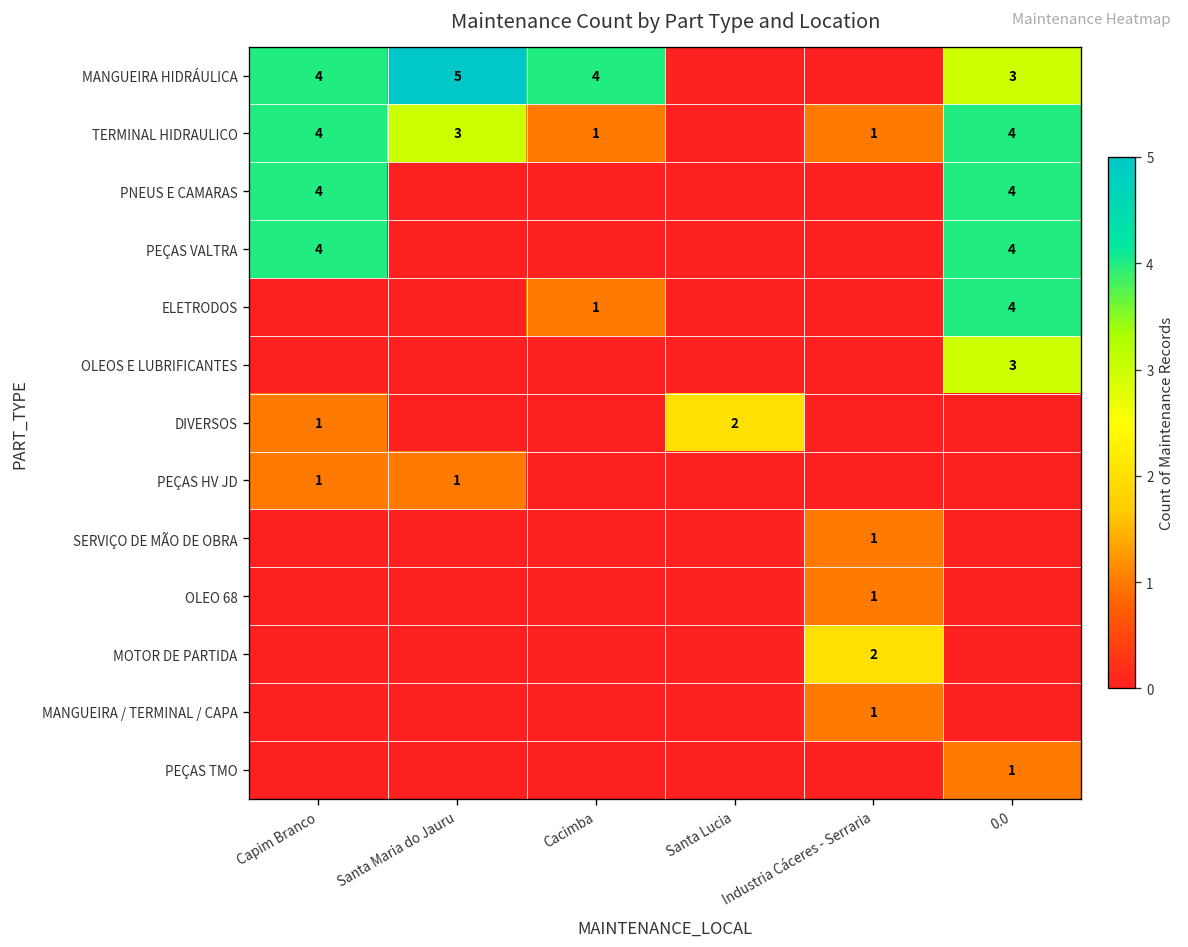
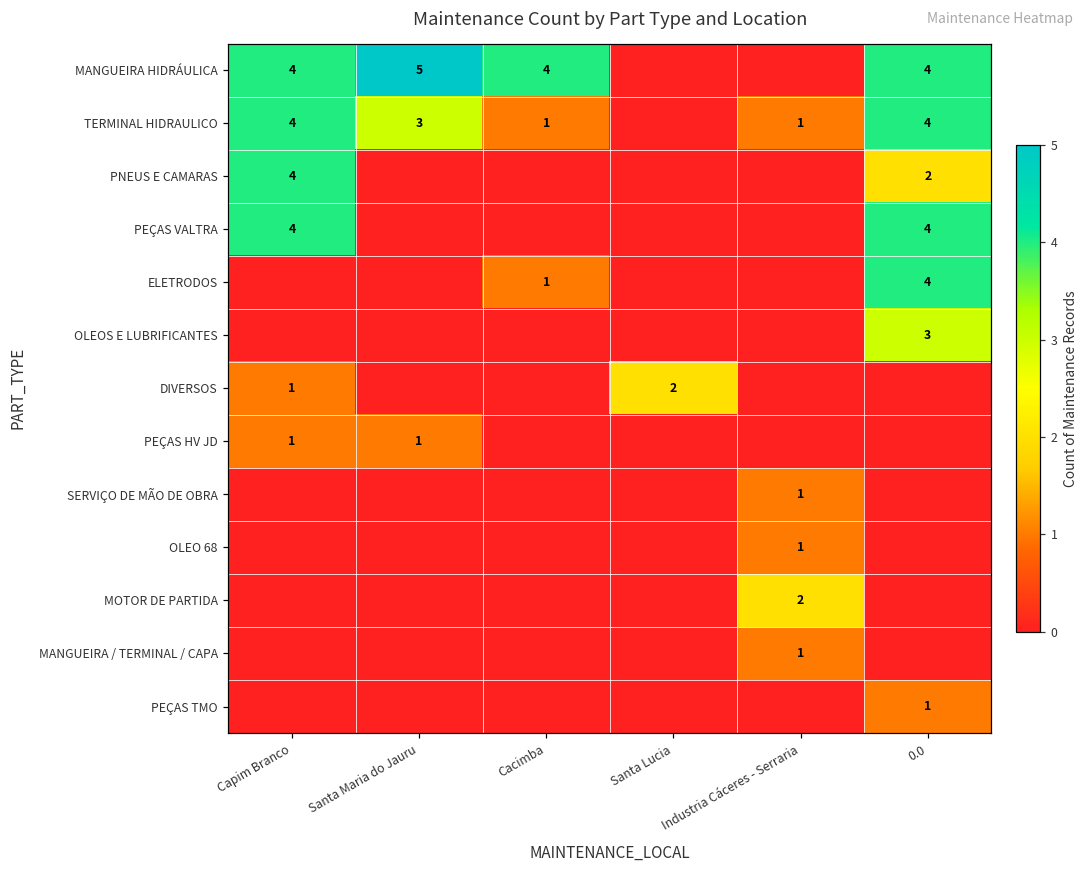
MANGUEIRA HIDRÁULICA, 0.0: 3 -> 4
PNEUS E CAMARAS, 0.0: 4 -> 2
